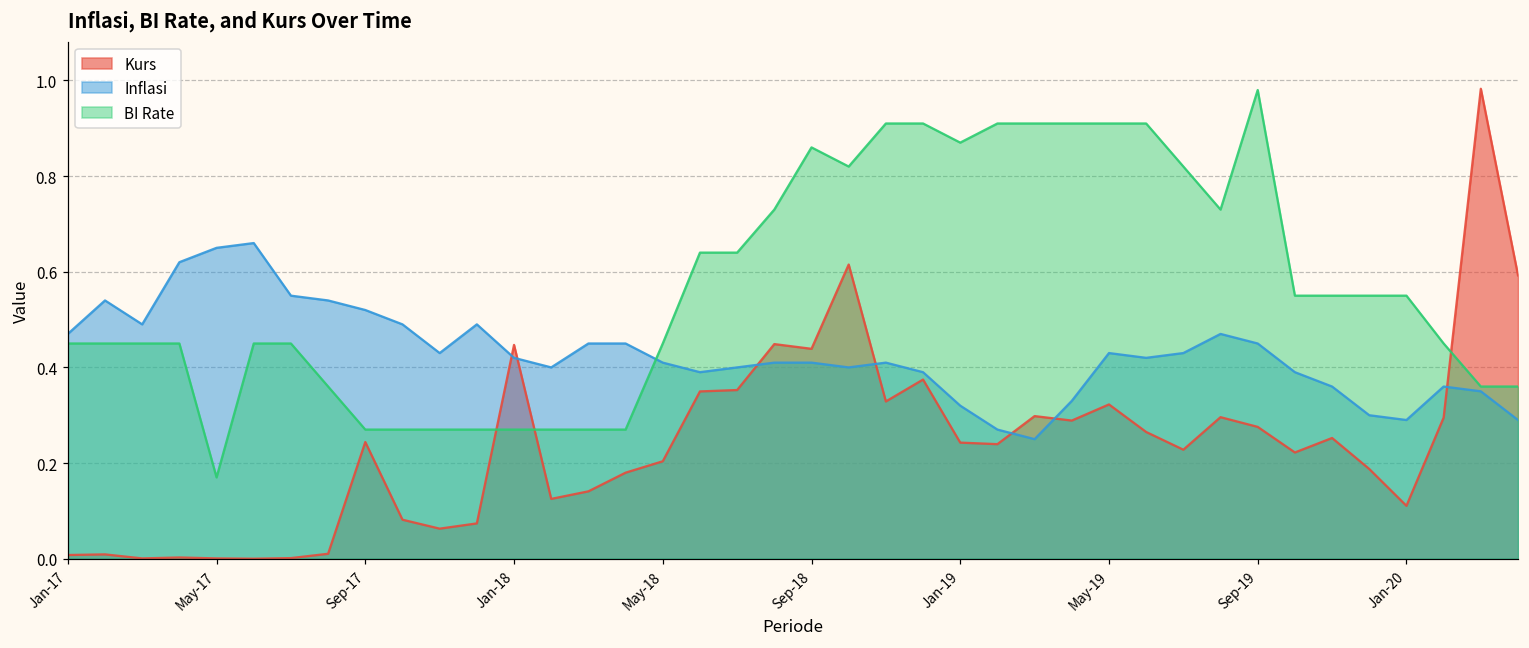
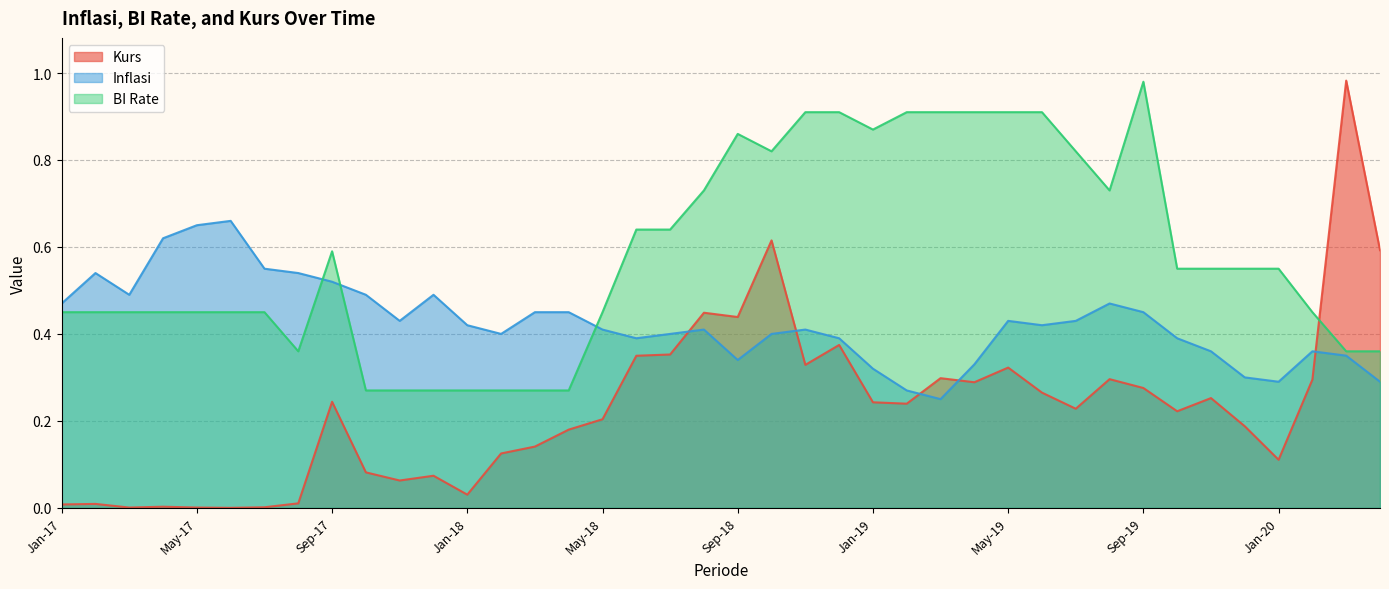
BI Rate, May-17: 0.17 -> 0.45
BI Rate, Sep-17: 0.27 -> 0.59
Kurs, Jan-18: 0.45 -> 0.03
Inflasi, Sep-18: 0.41 -> 0.34
